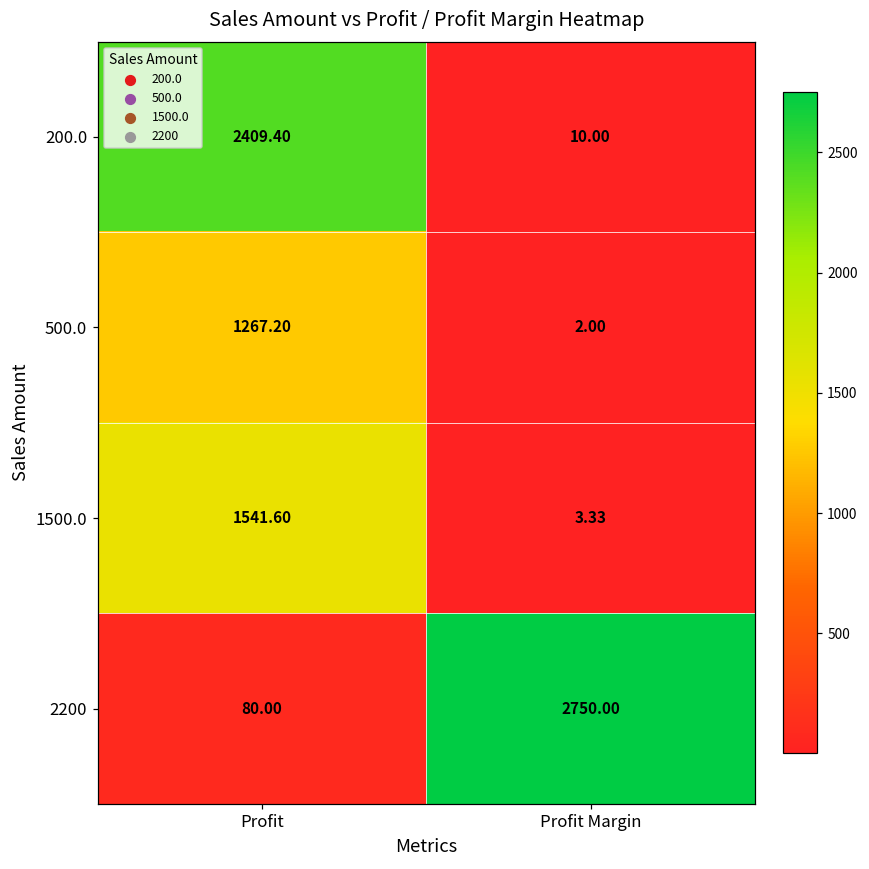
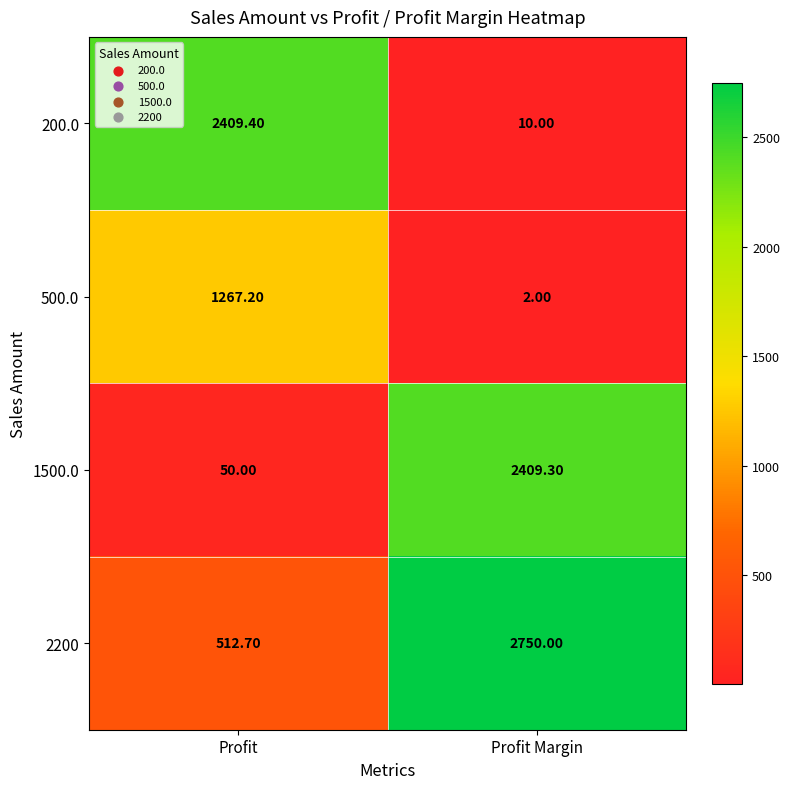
1500.0, Profit: 1541.60 -> 50.00
1500.0, Profit Margin: 3.33 -> 2409.30
2200, Profit: 80.00 -> 512.70
